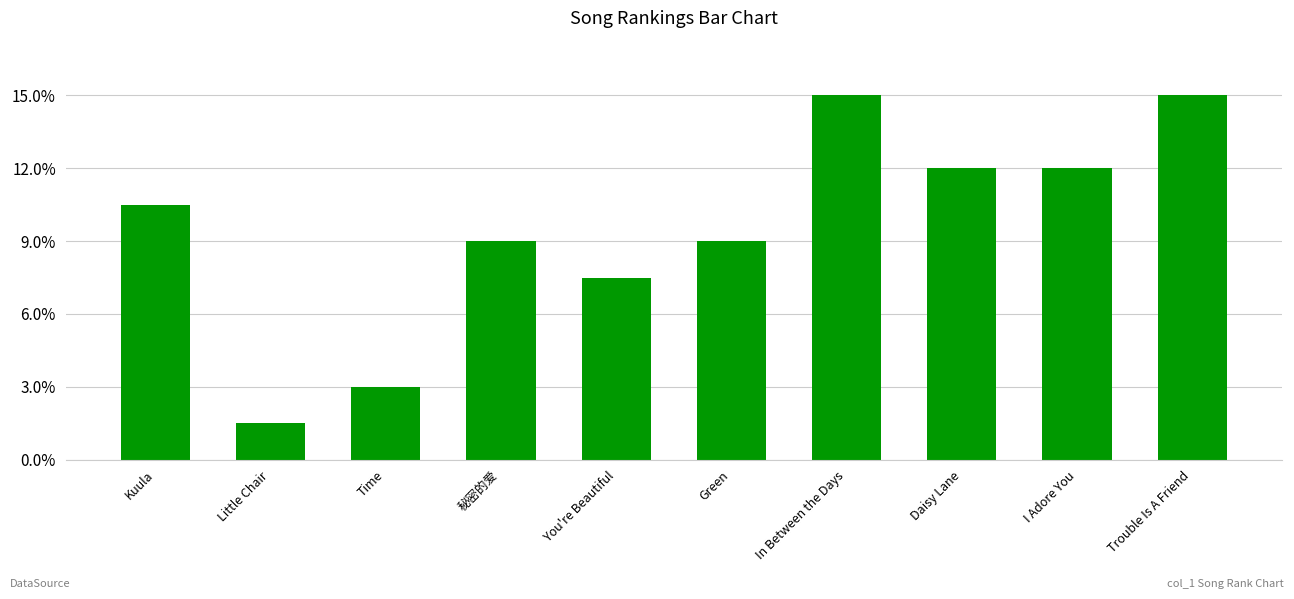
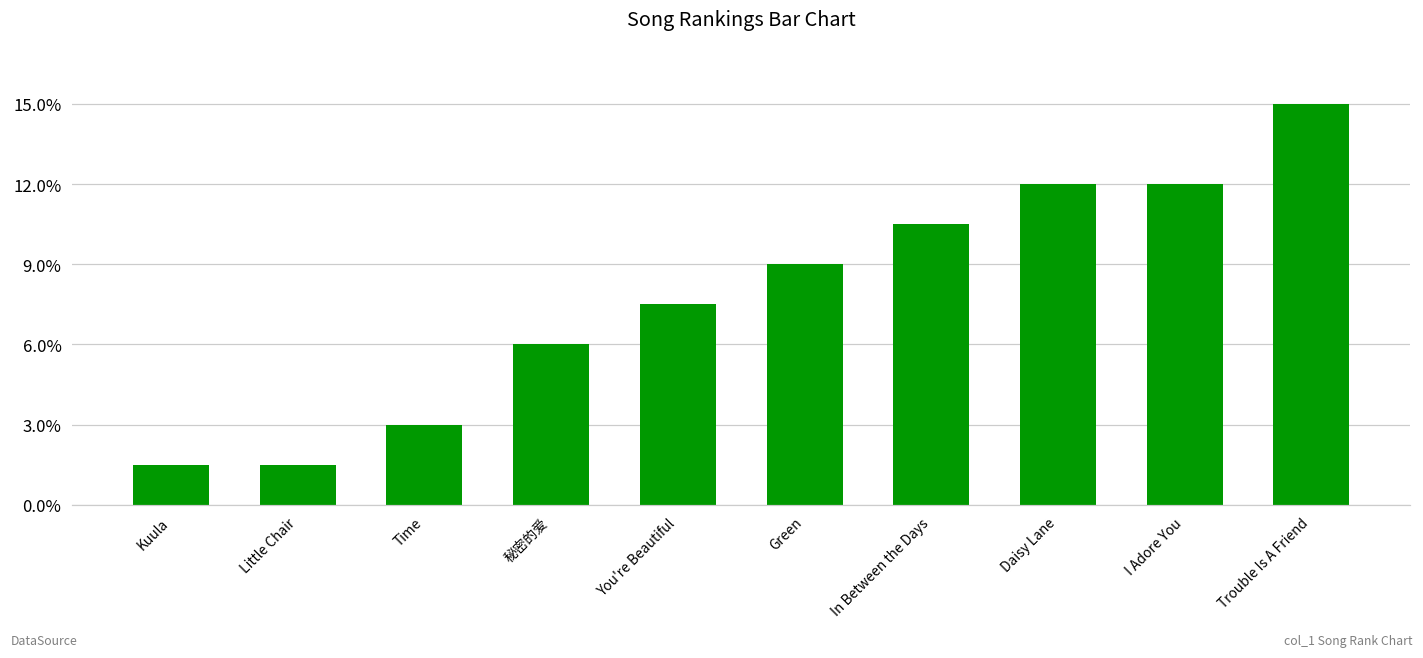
Kuula: 10.5% -> 1.5%
秘密的爱: 9.0% -> 6.0%
In Between the Days: 15.0% -> 10.5%
